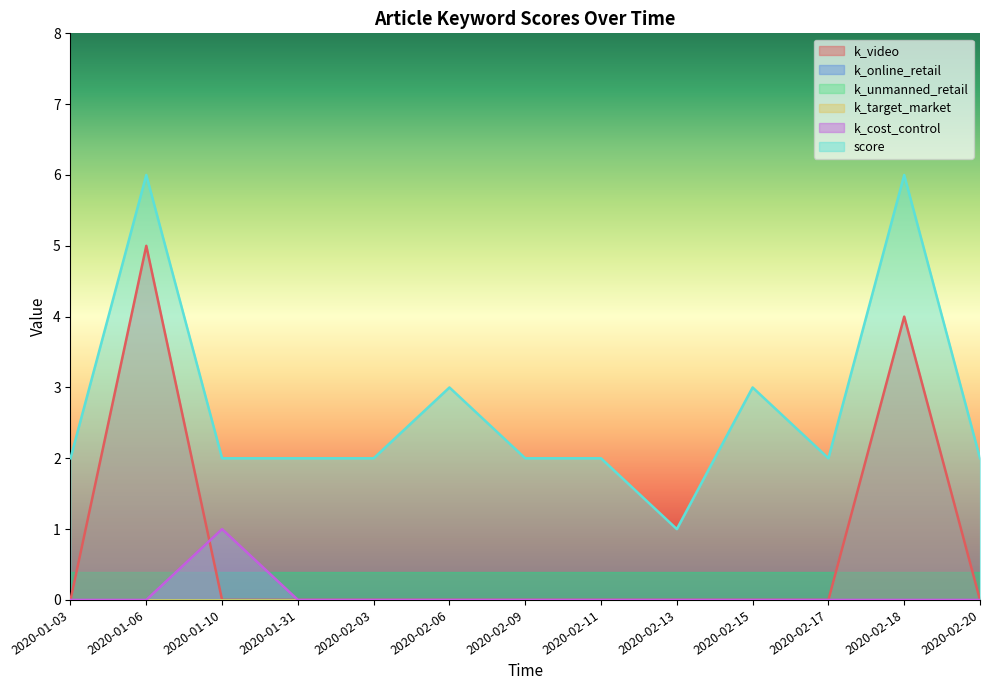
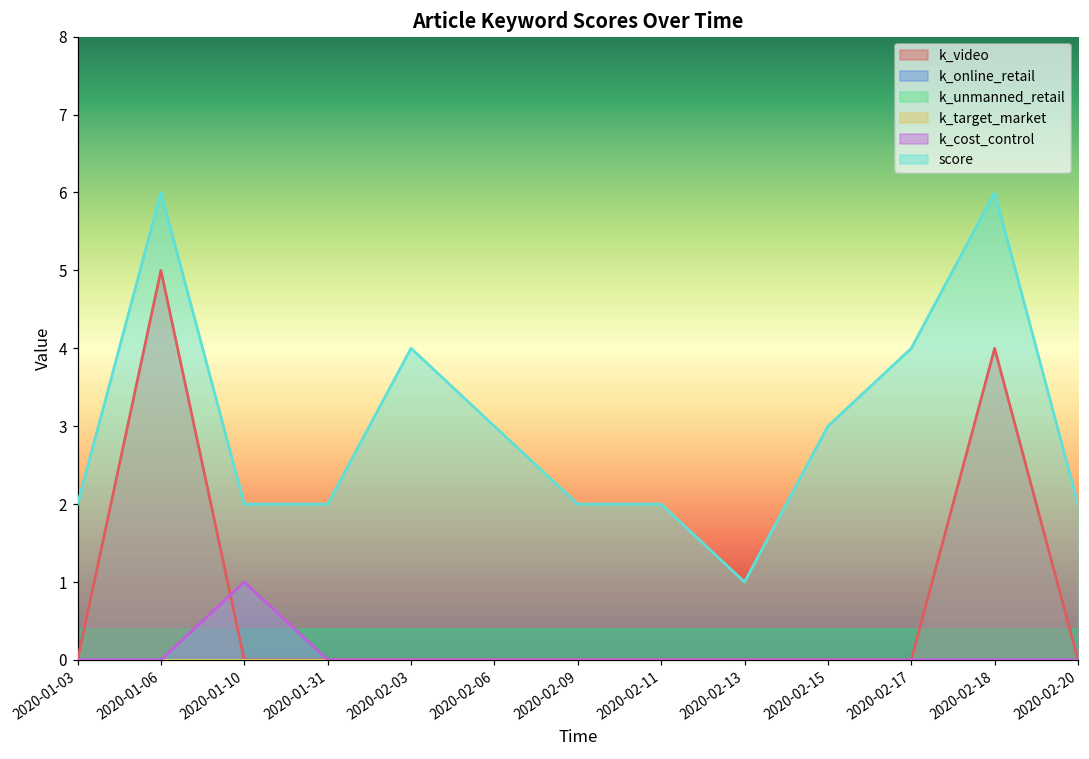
score, 2020-02-03: 2 -> 4
score, 2020-02-17: 2 -> 4
